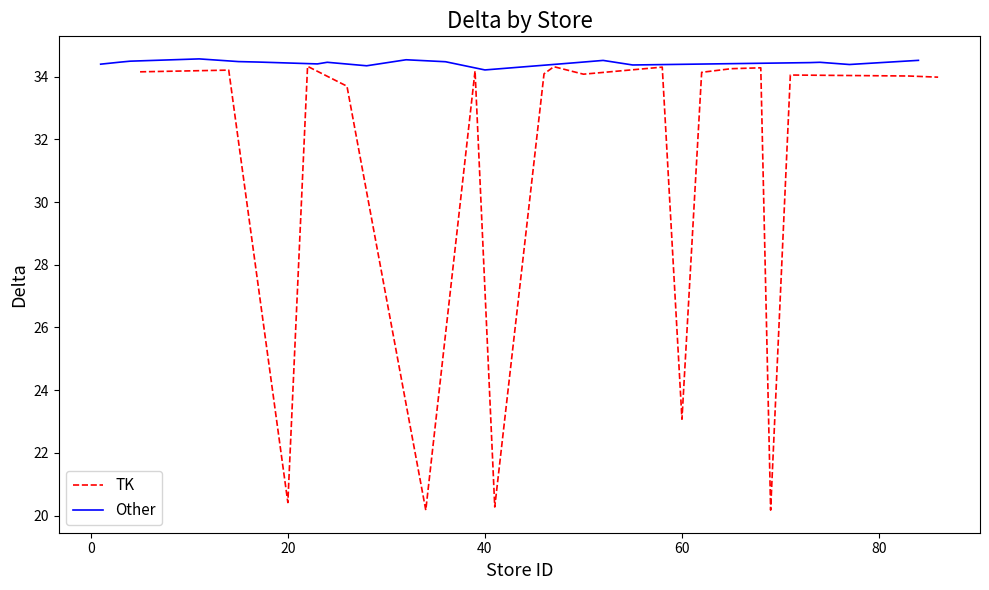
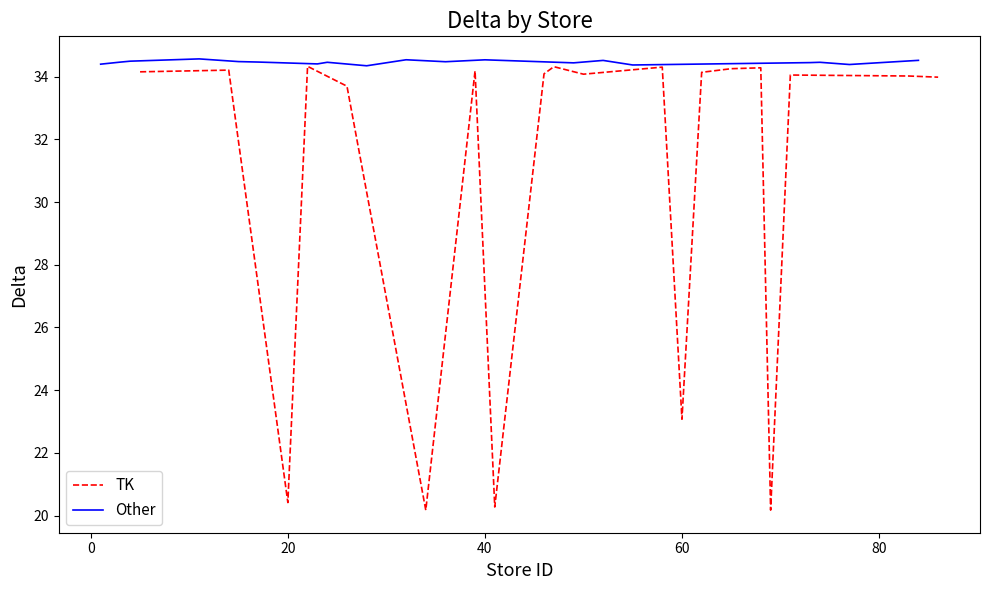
Other, 40: 34.2 -> 34.5
